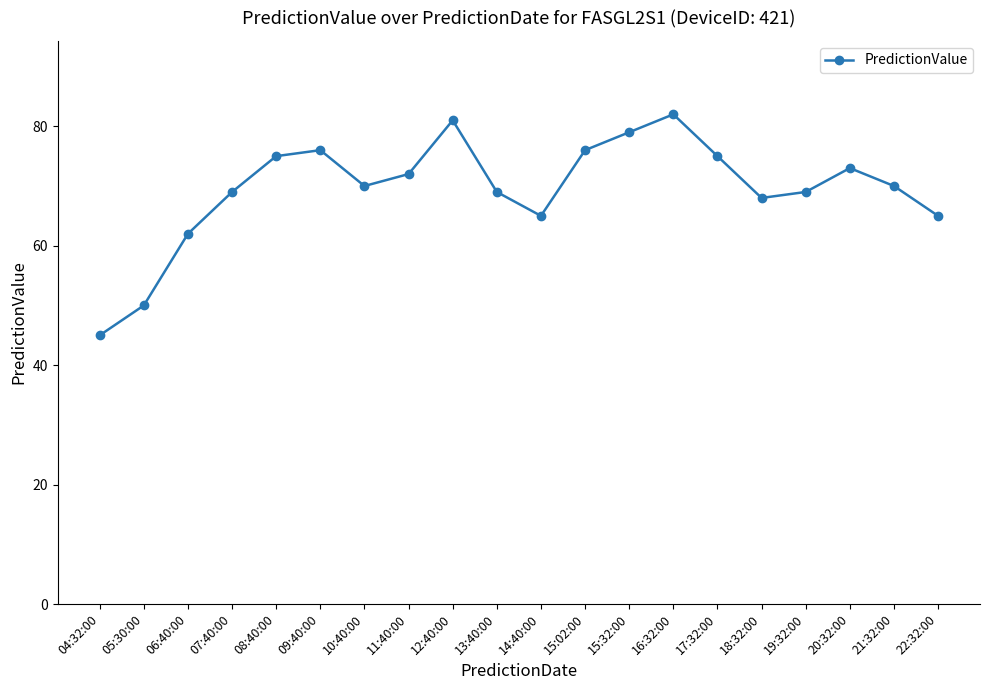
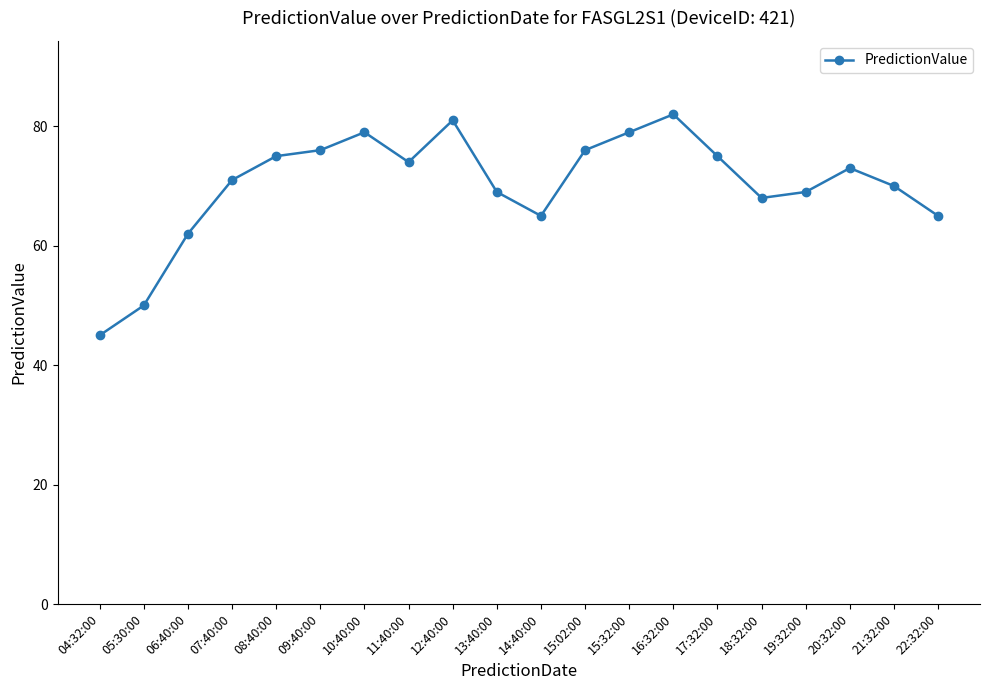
07:40:00: 69 -> 71
10:40:00: 70 -> 79
11:40:00: 72 -> 74
